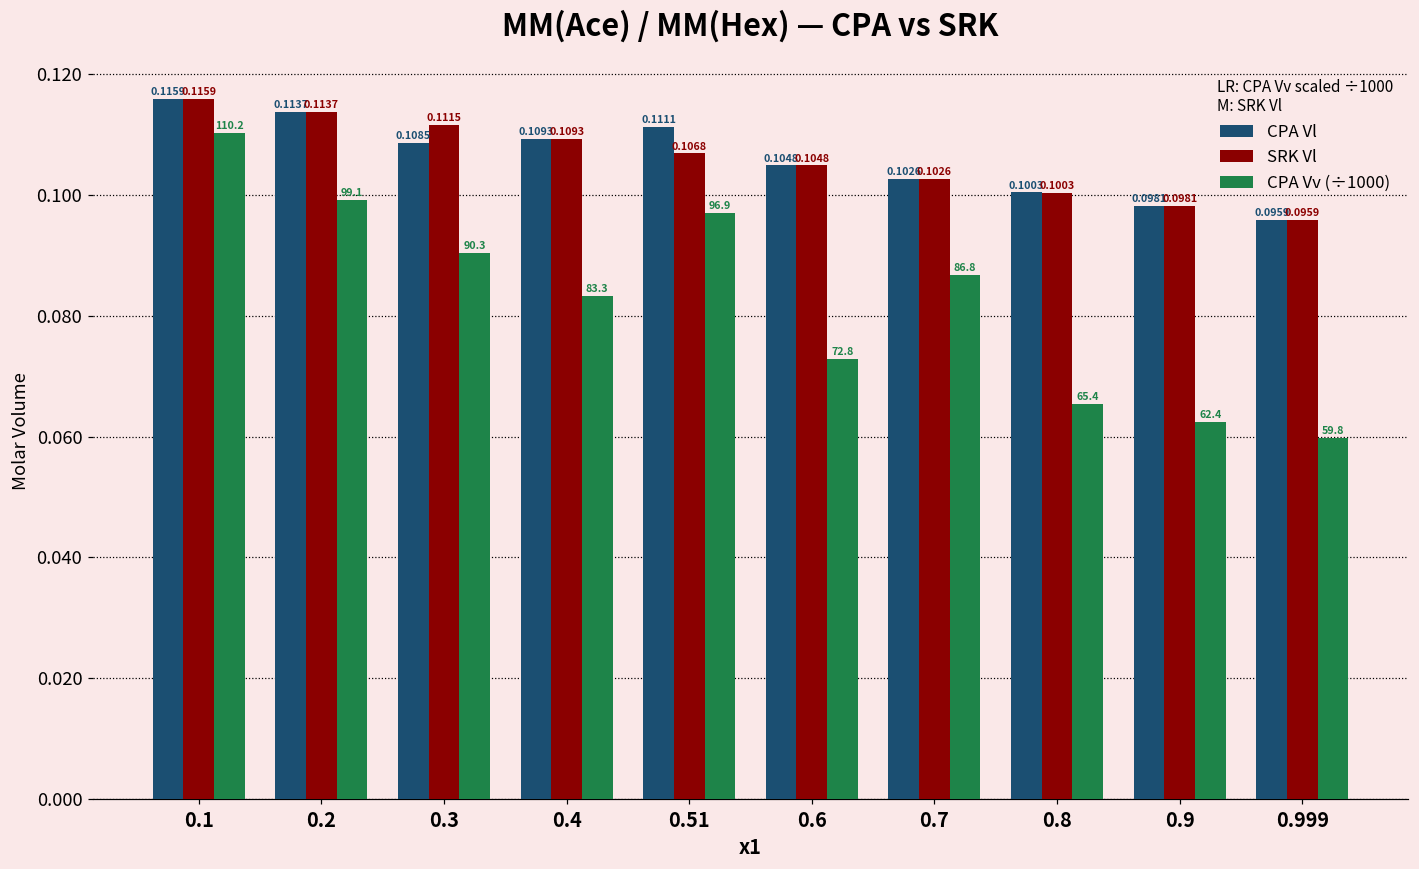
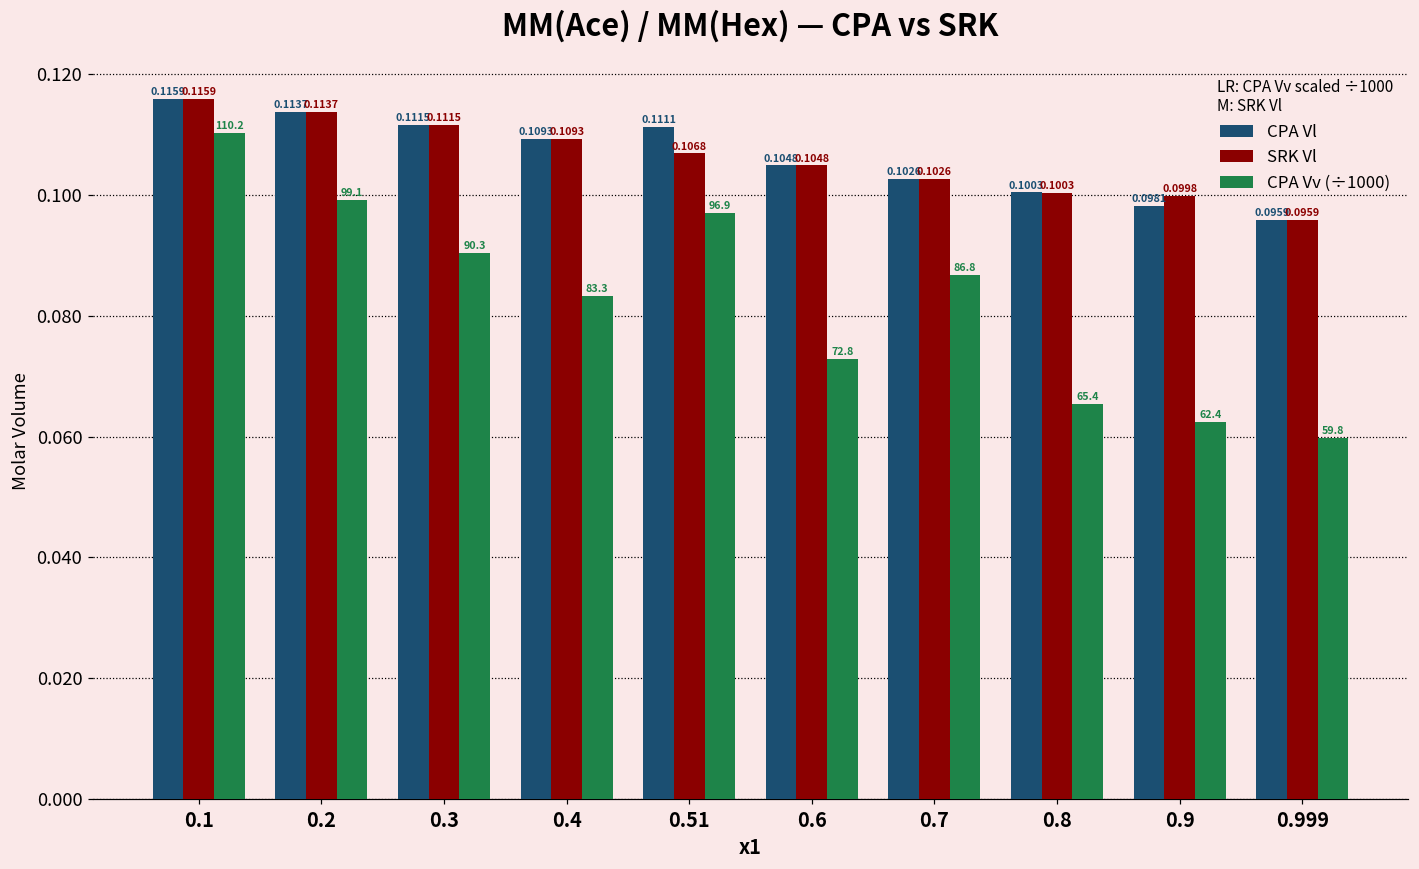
CPA Vl, 0.3: 0.1085 -> 0.1115
SRK Vl, 0.9: 0.0981 -> 0.0998
